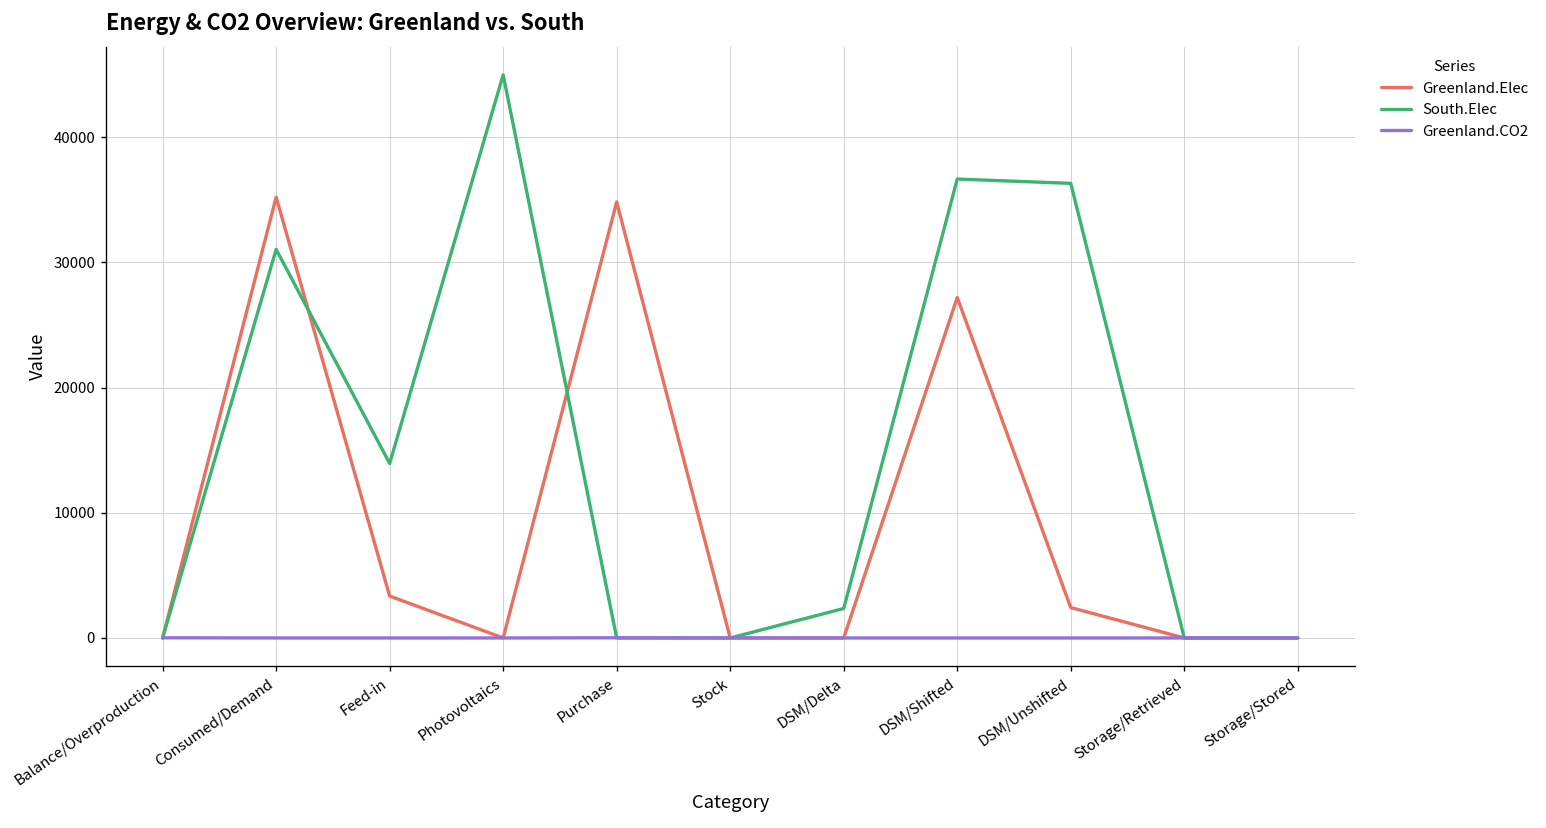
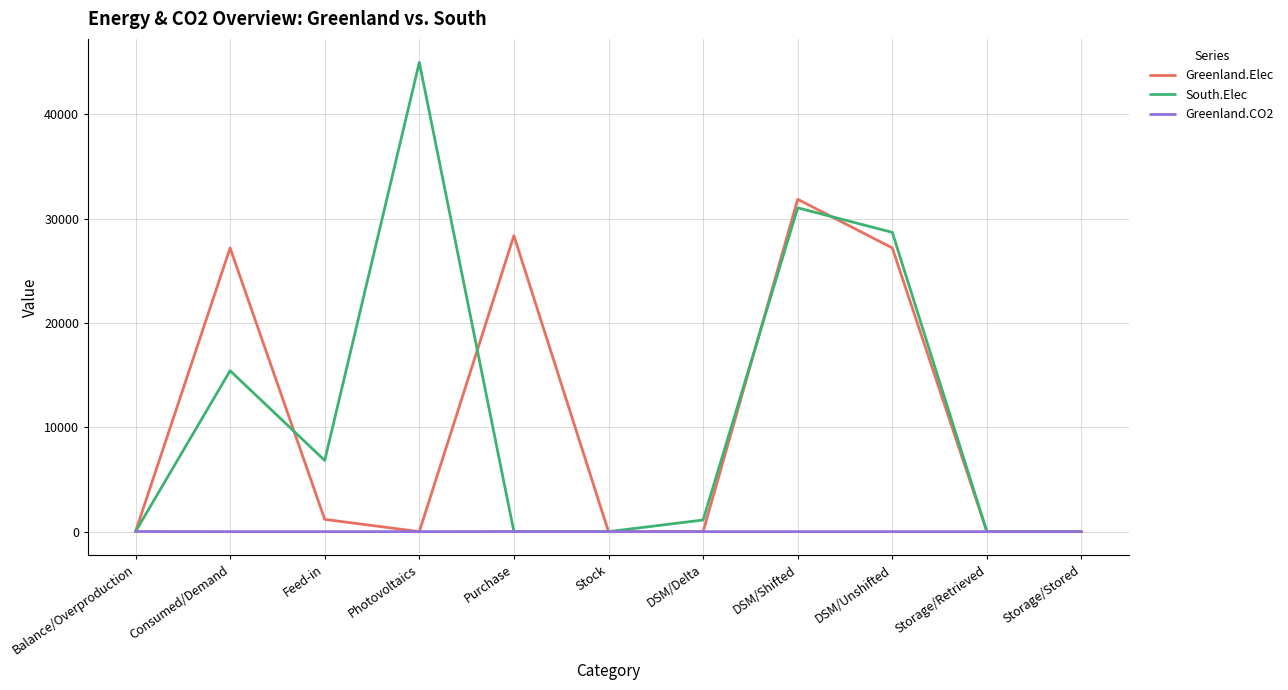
Greenland.Elec, Consumed/Demand: 35200 -> 27200
South.Elec, Consumed/Demand: 31000 -> 15400
Greenland.Elec, Feed-in: 3300 -> 1200
South.Elec, Feed-in: 13900 -> 6800
Greenland.Elec, Purchase: 34800 -> 28400
South.Elec, DSM/Delta: 2400 -> 1100
Greenland.Elec, DSM/Shifted: 27200 -> 31900
South.Elec, DSM/Shifted: 36700 -> 31000
Greenland.Elec, DSM/Unshifted: 2400 -> 27200
South.Elec, DSM/Unshifted: 36300 -> 28700
